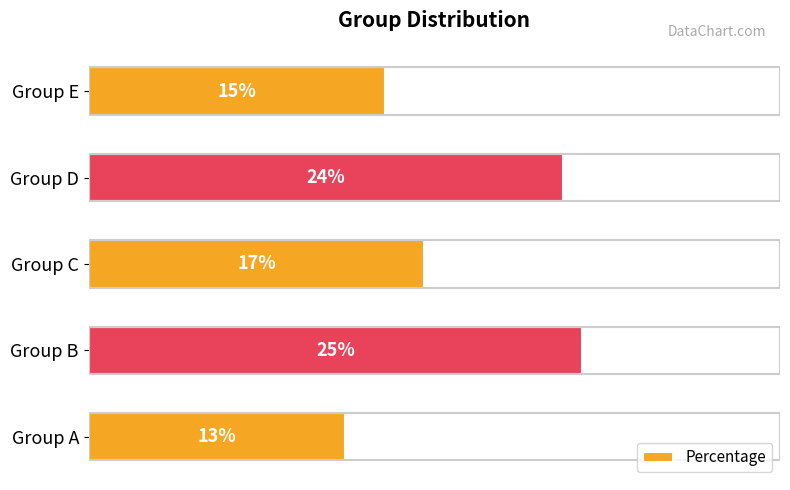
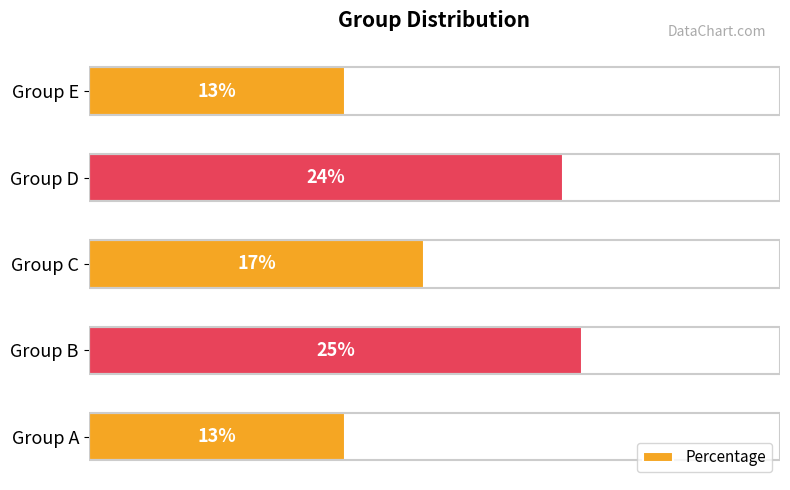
Group E: 15% -> 13%
